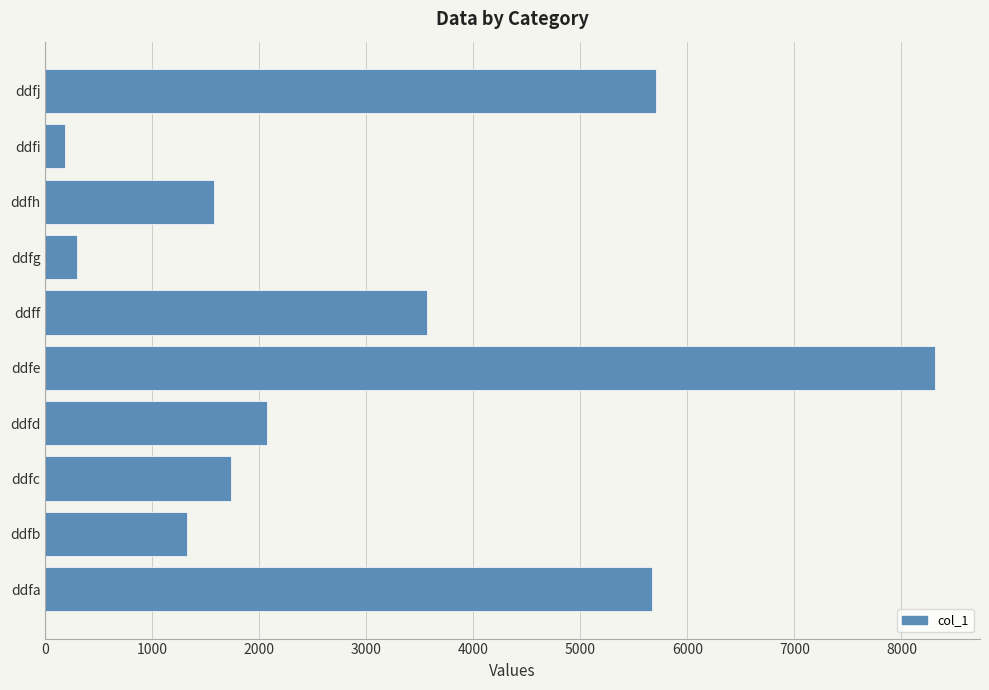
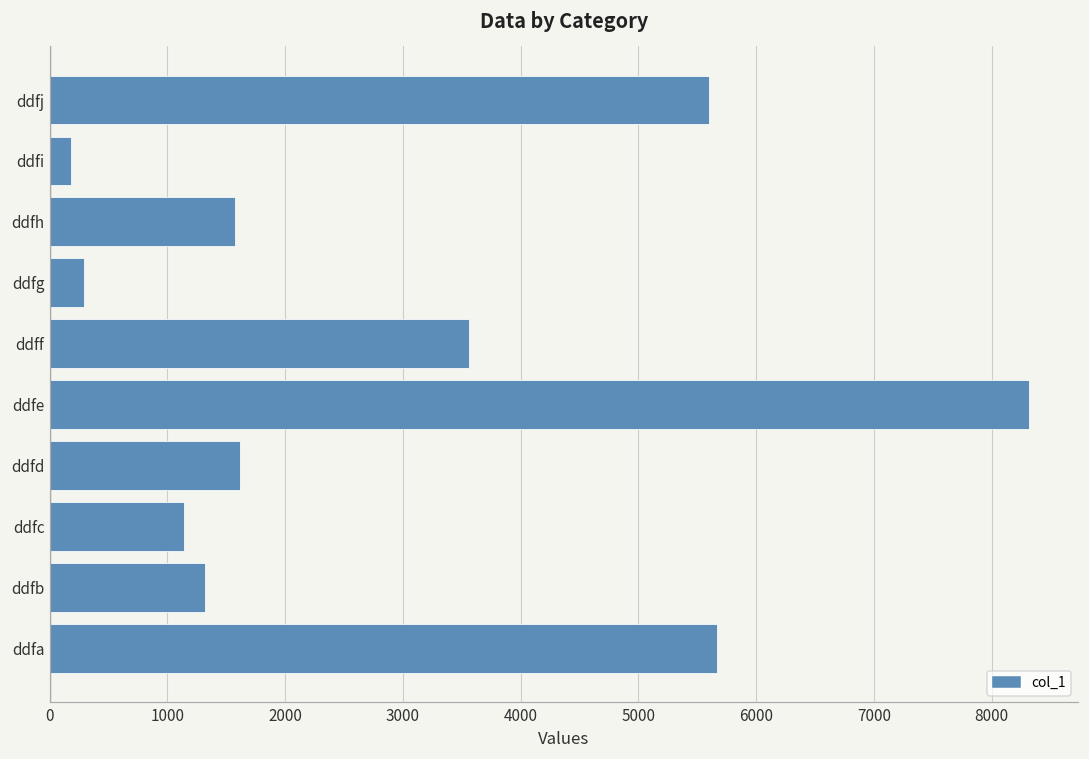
ddfj: 5710 -> 5600
ddfd: 2070 -> 1610
ddfc: 1730 -> 1140
